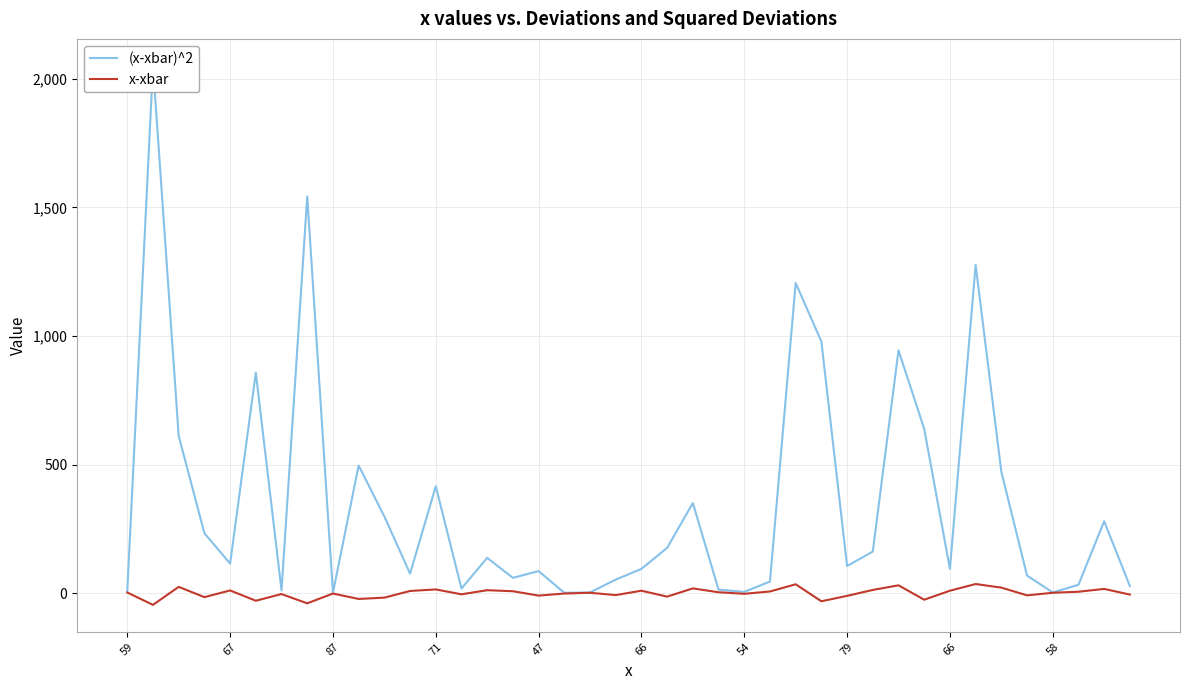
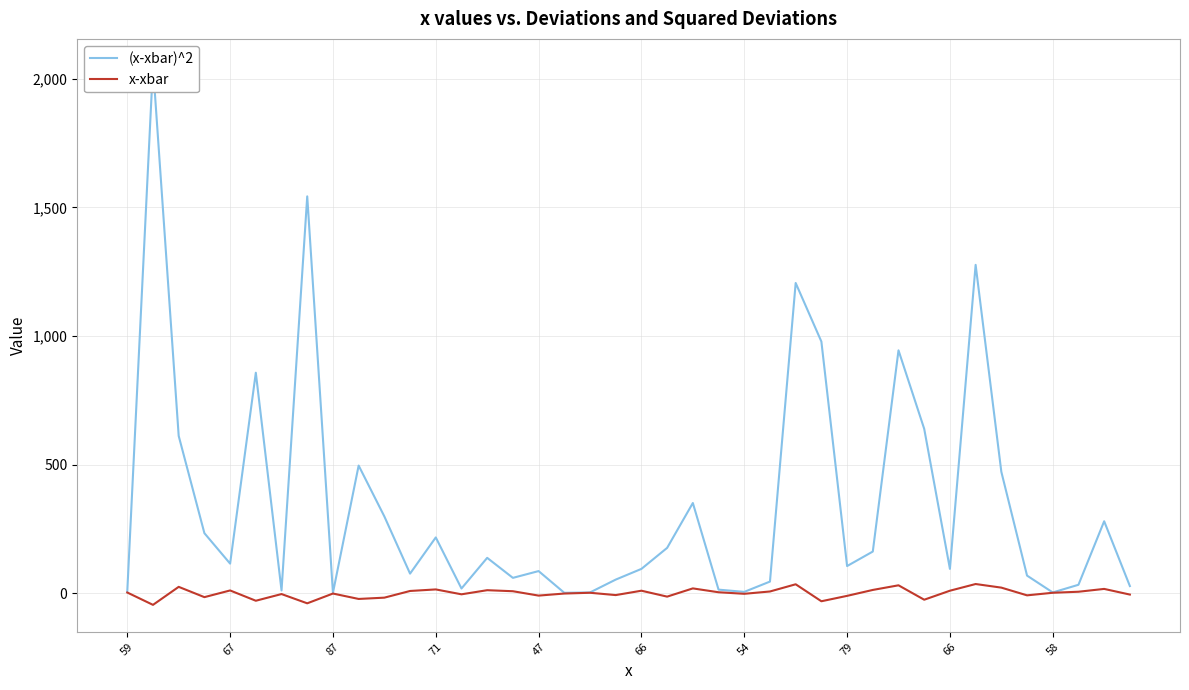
(x-xbar)^2, 71: 420 -> 220
